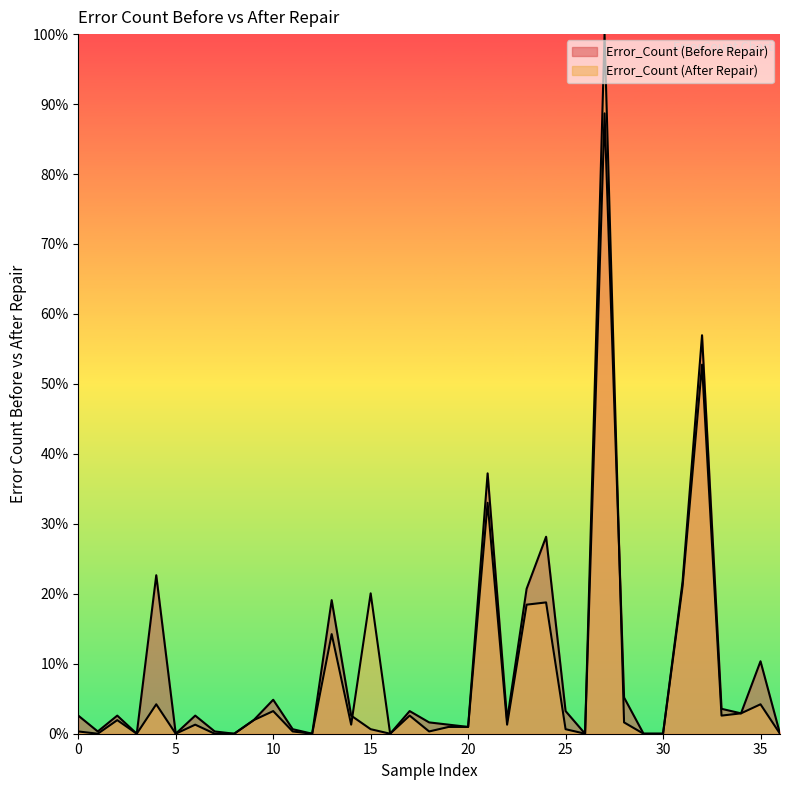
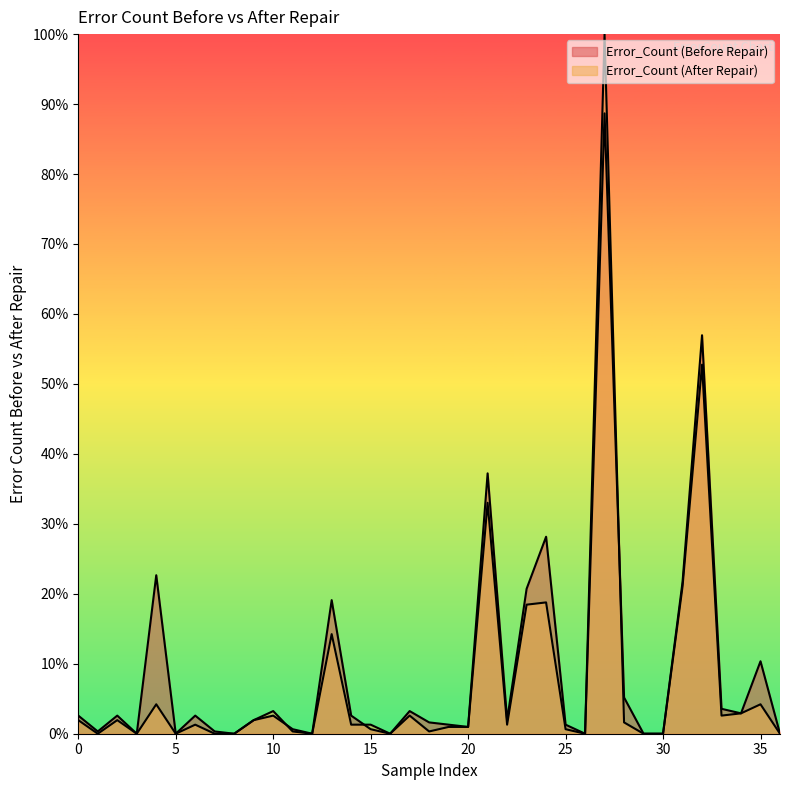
Error_Count (After Repair), 0: 0% -> 2%
Error_Count (Before Repair), 10: 5% -> 3%
Error_Count (After Repair), 15: 20% -> 1%
Error_Count (Before Repair), 25: 3% -> 1%
